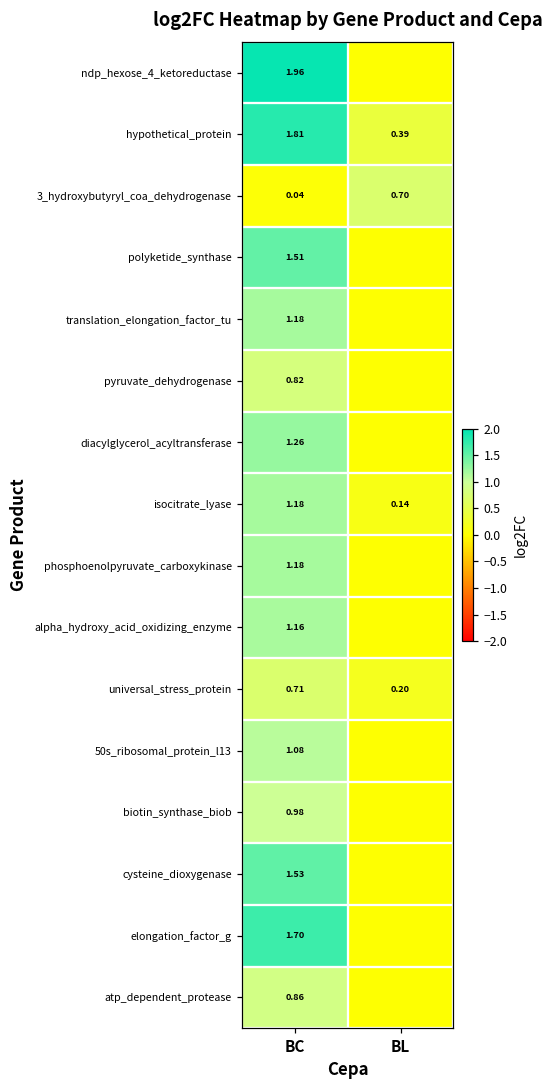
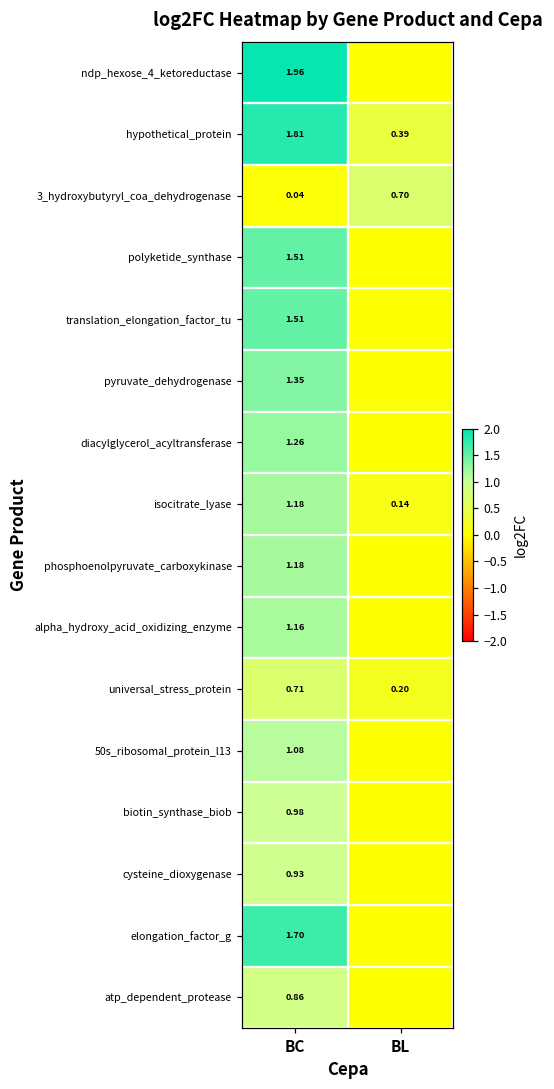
translation_elongation_factor_tu, BC: 1.18 -> 1.51
pyruvate_dehydrogenase, BC: 0.82 -> 1.35
cysteine_dioxygenase, BC: 1.53 -> 0.93
